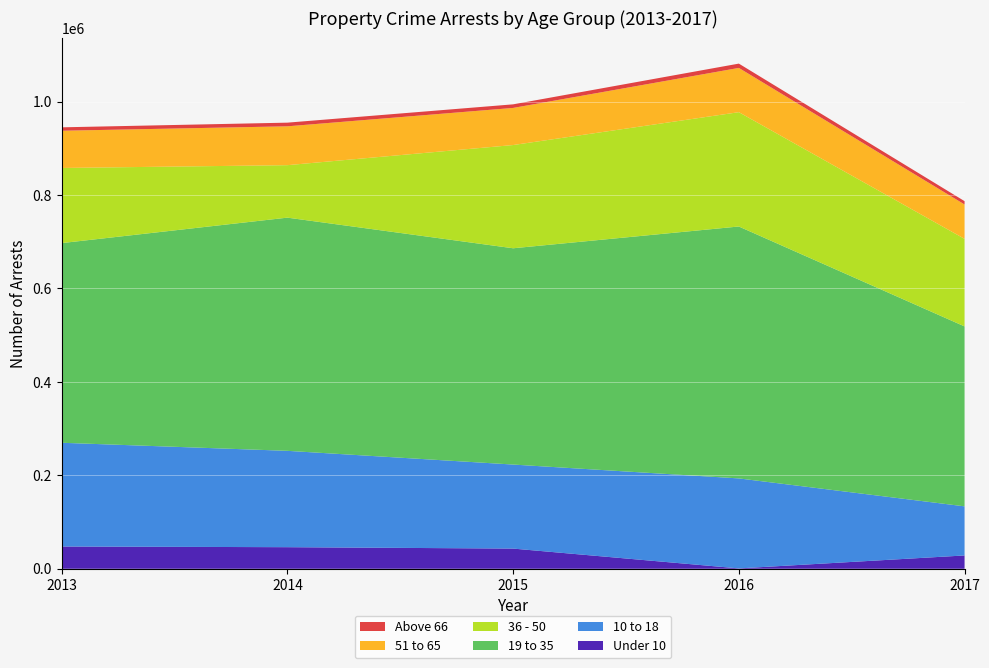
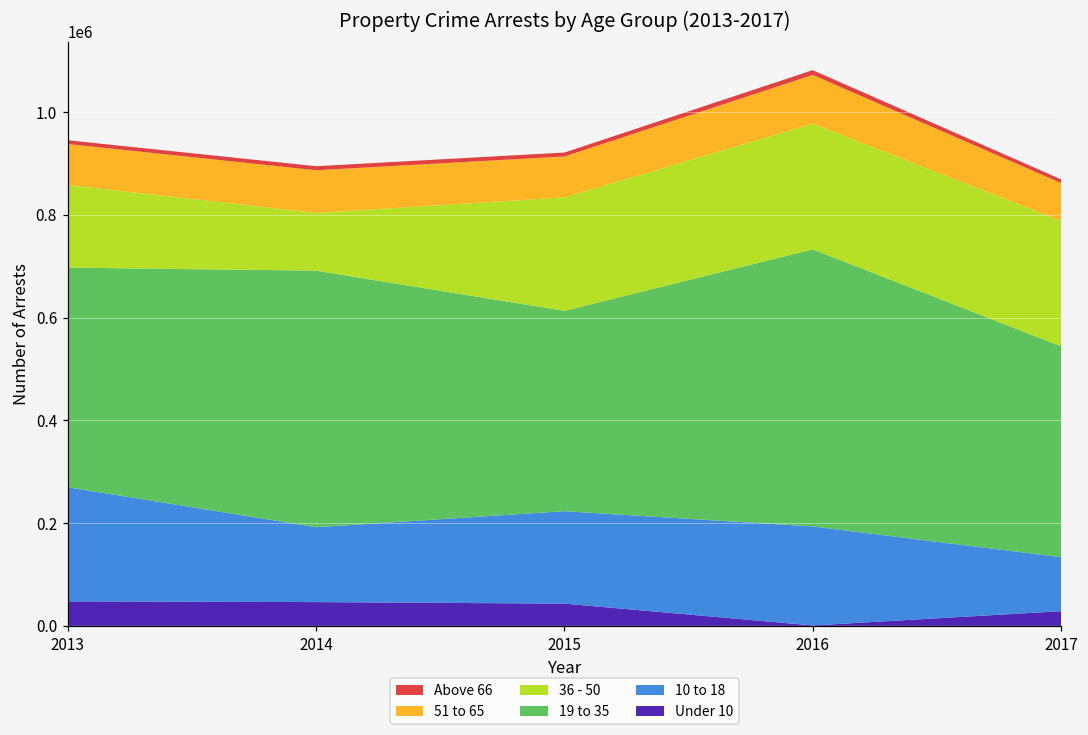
10 to 18, 2014: 210000 -> 150000
19 to 35, 2015: 460000 -> 390000
19 to 35, 2017: 390000 -> 410000
36 - 50, 2017: 190000 -> 240000
